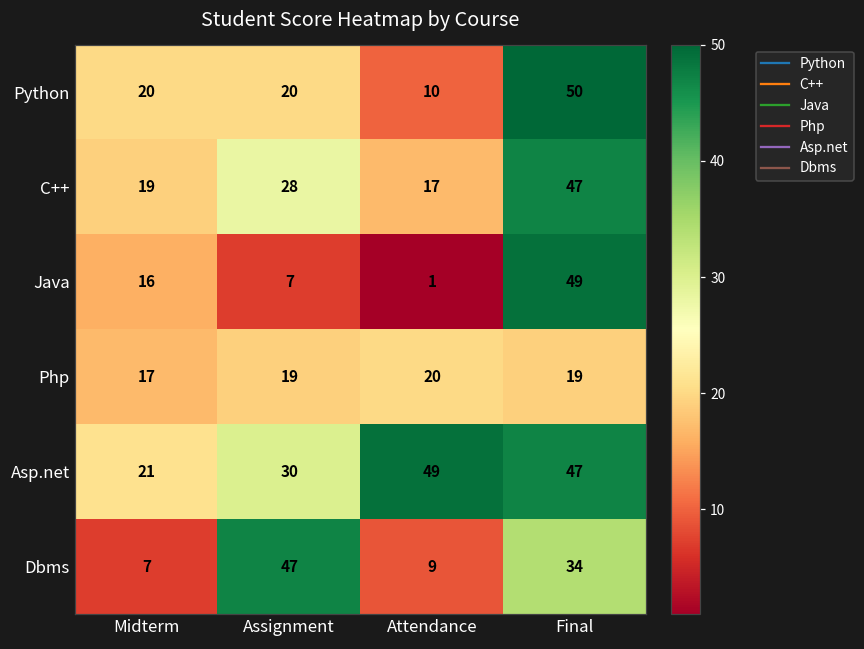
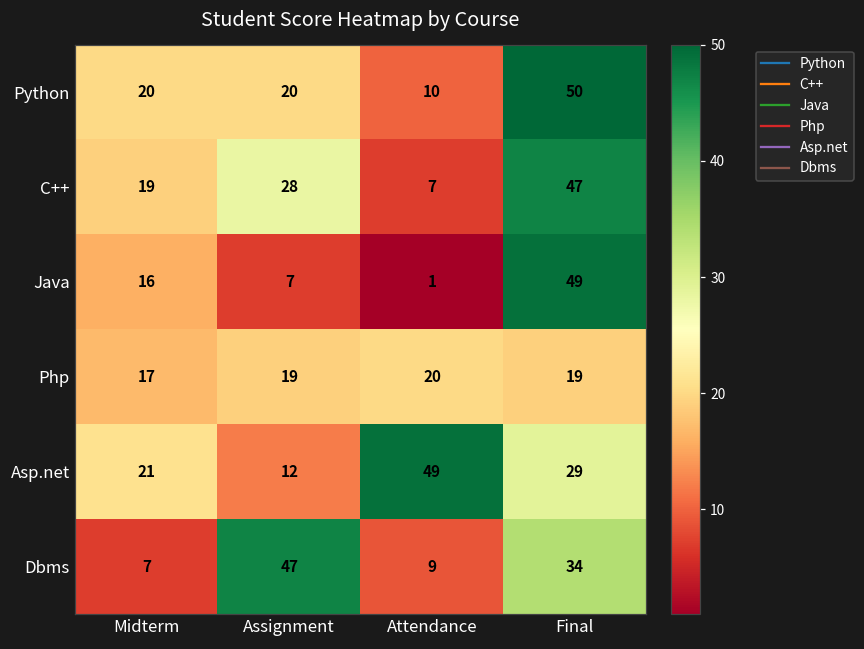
C++, Attendance: 17 -> 7
Asp.net, Assignment: 30 -> 12
Asp.net, Final: 47 -> 29
